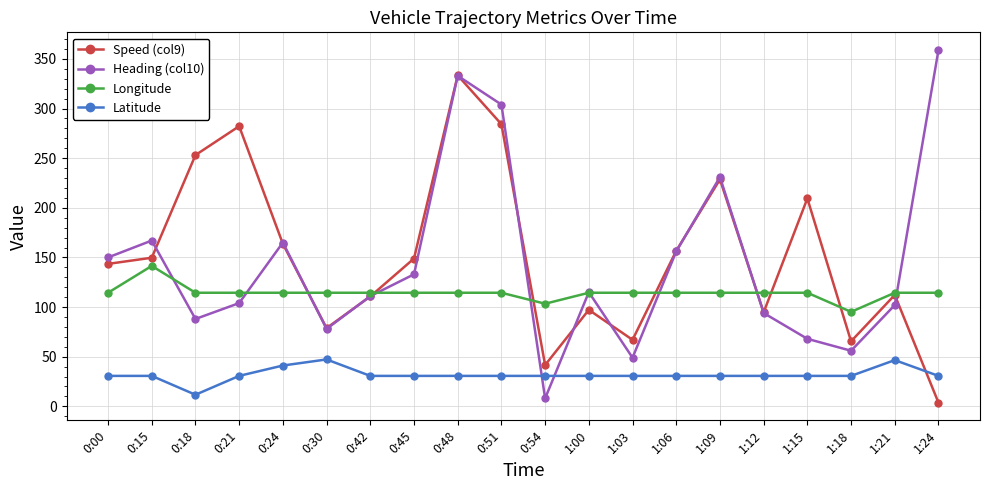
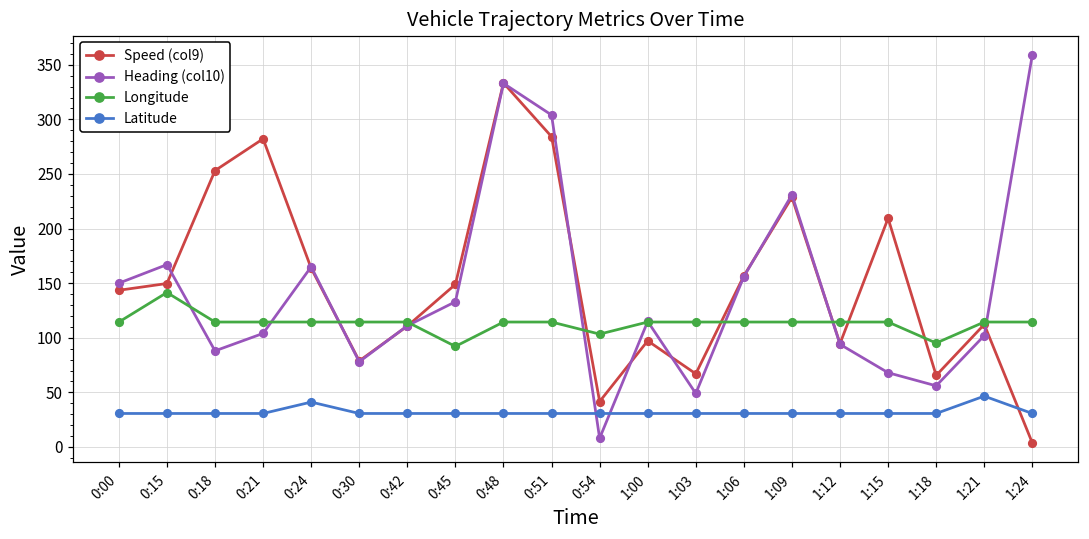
Latitude, 0:18: 10 -> 30
Latitude, 0:30: 50 -> 30
Longitude, 0:45: 110 -> 90
